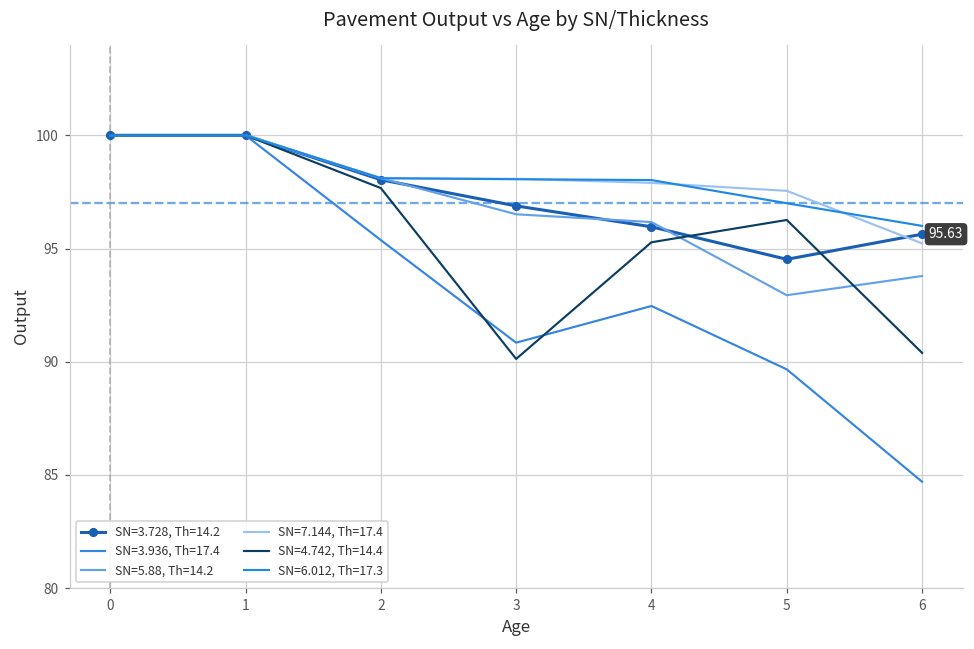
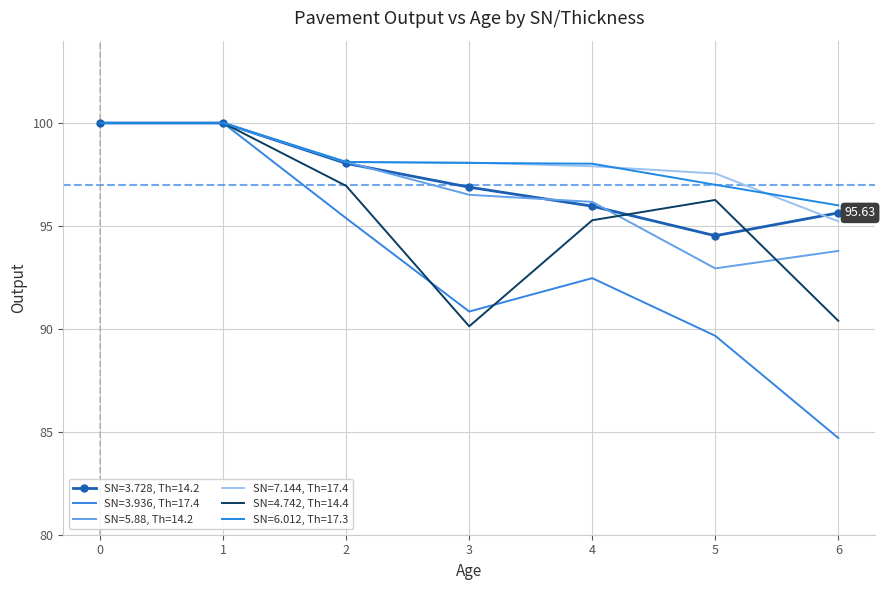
SN=4.742, Th=14.4, 2: 97.7 -> 96.9
